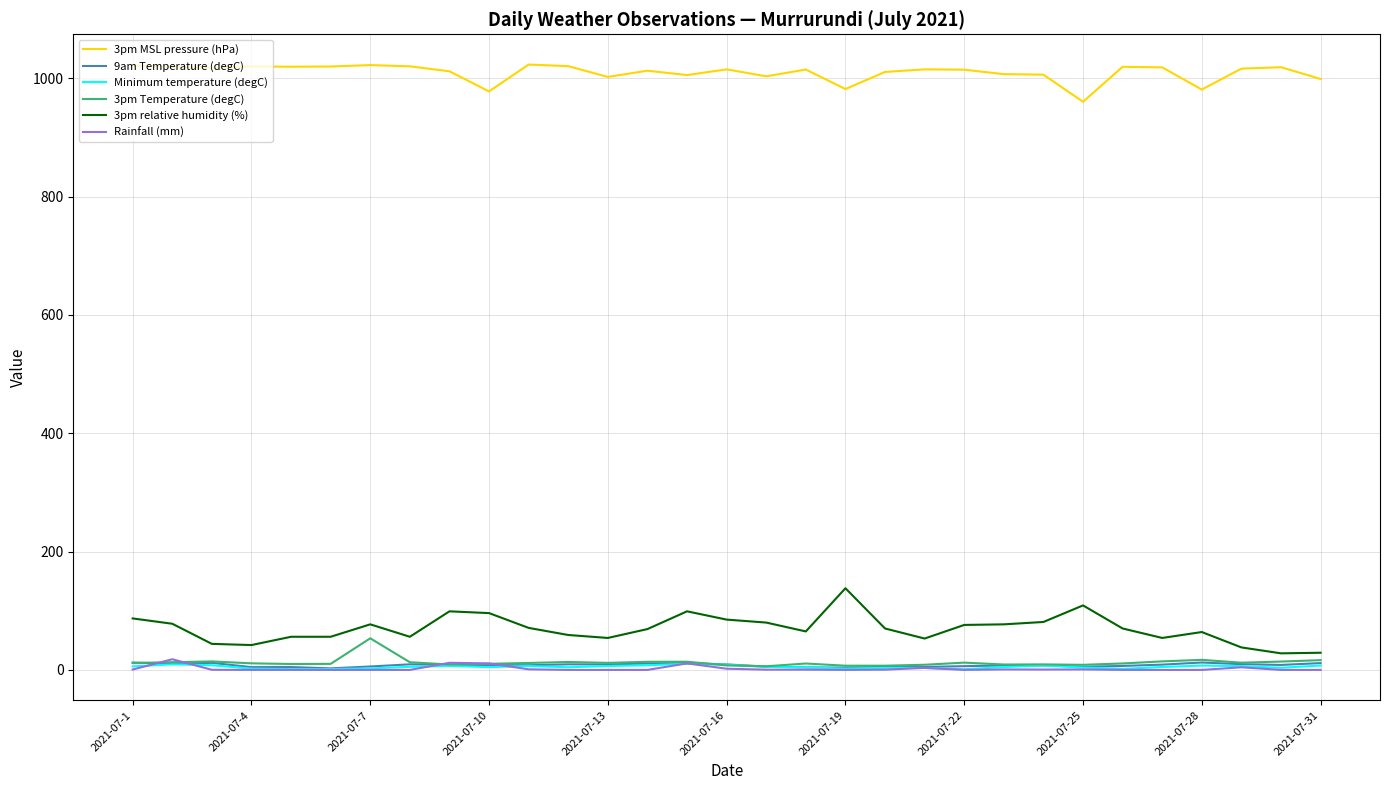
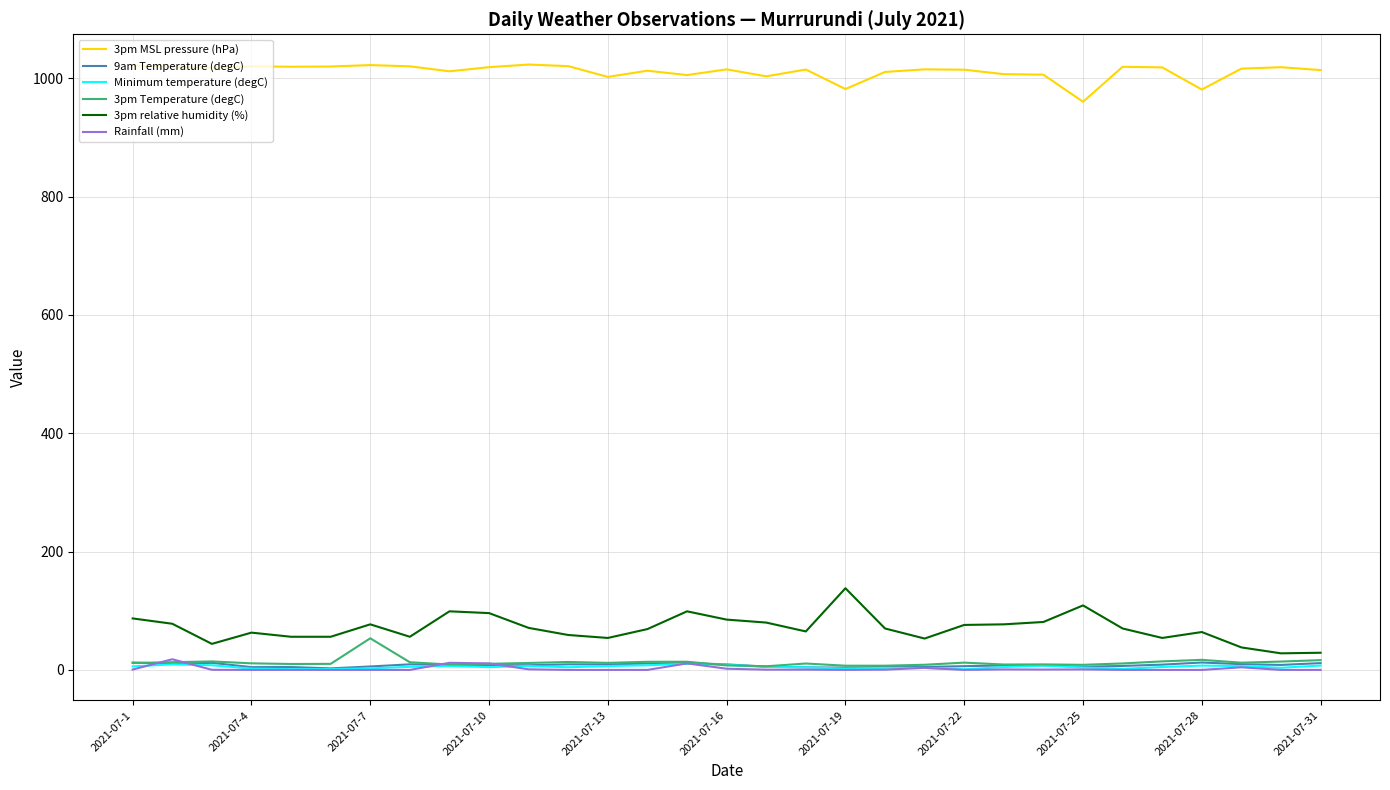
3pm relative humidity (%), 2021-07-4: 40 -> 60
3pm MSL pressure (hPa), 2021-07-10: 980 -> 1020
3pm MSL pressure (hPa), 2021-07-31: 1000 -> 1010
